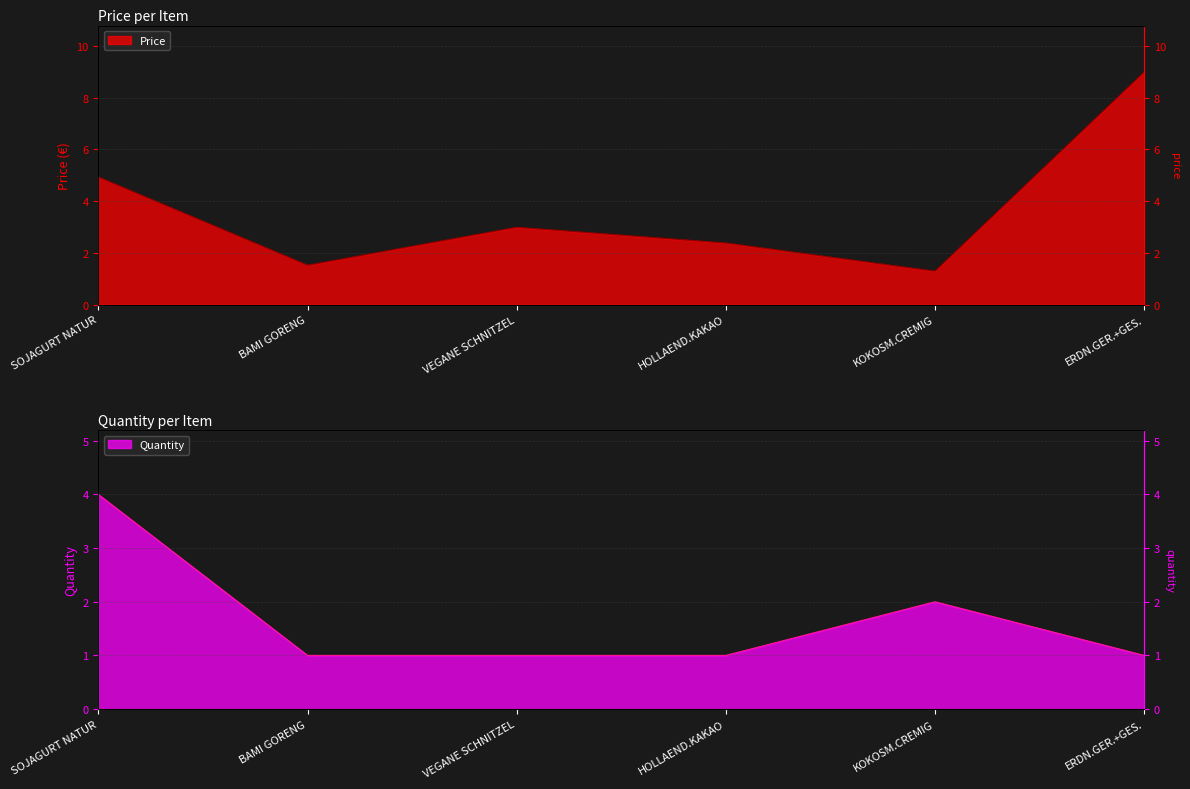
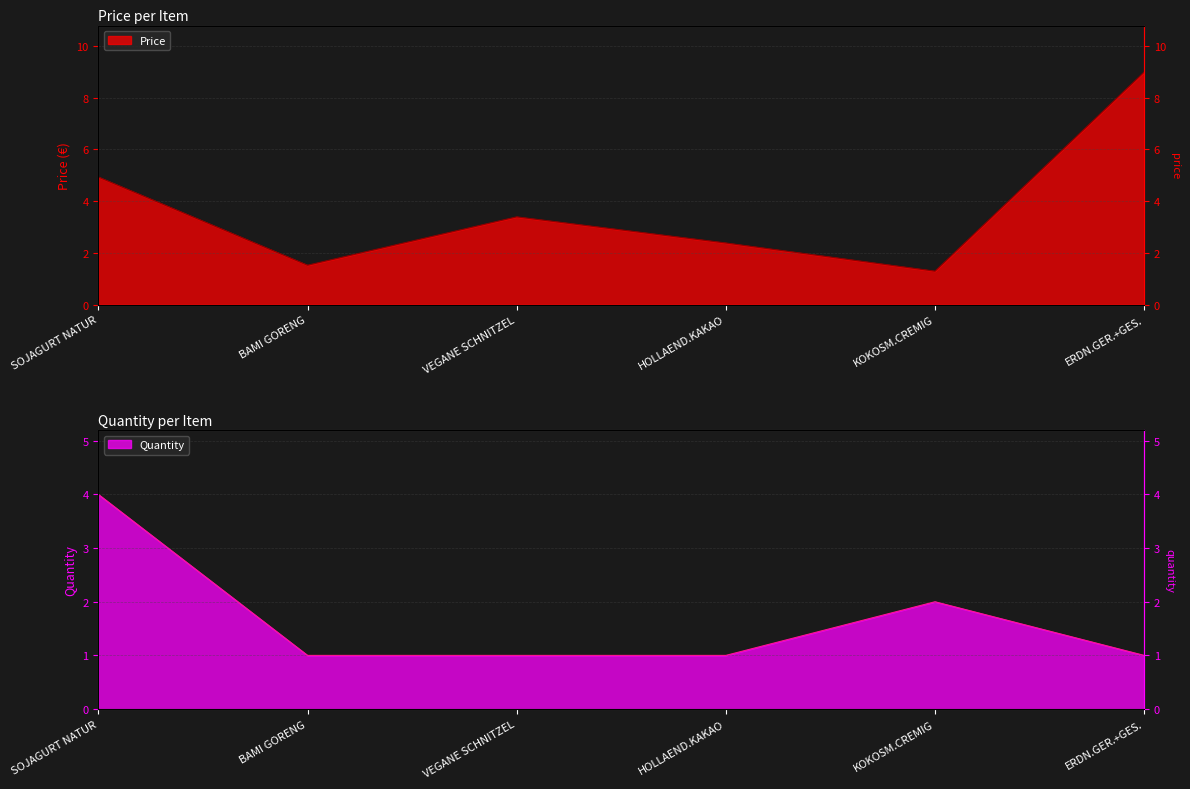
Price per Item, VEGANE SCHNITZEL: 3.0 -> 3.4
